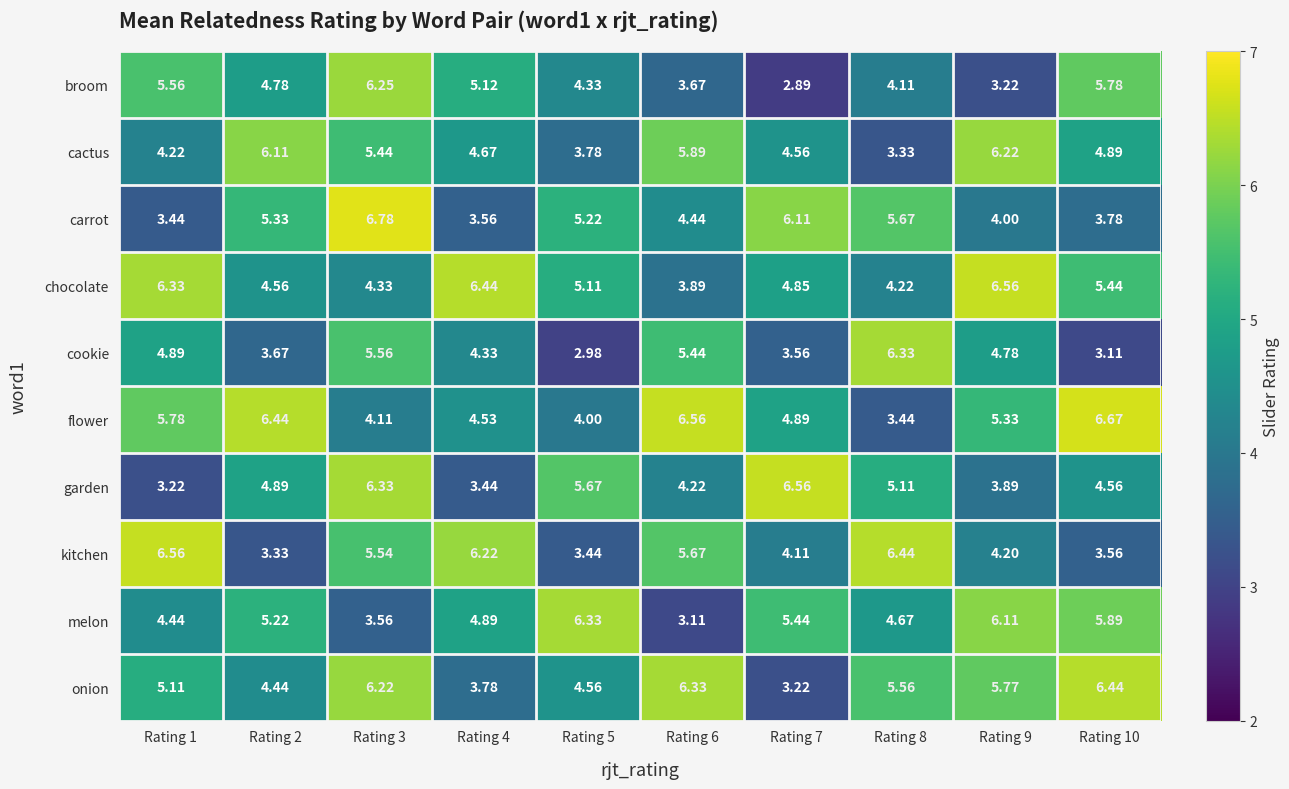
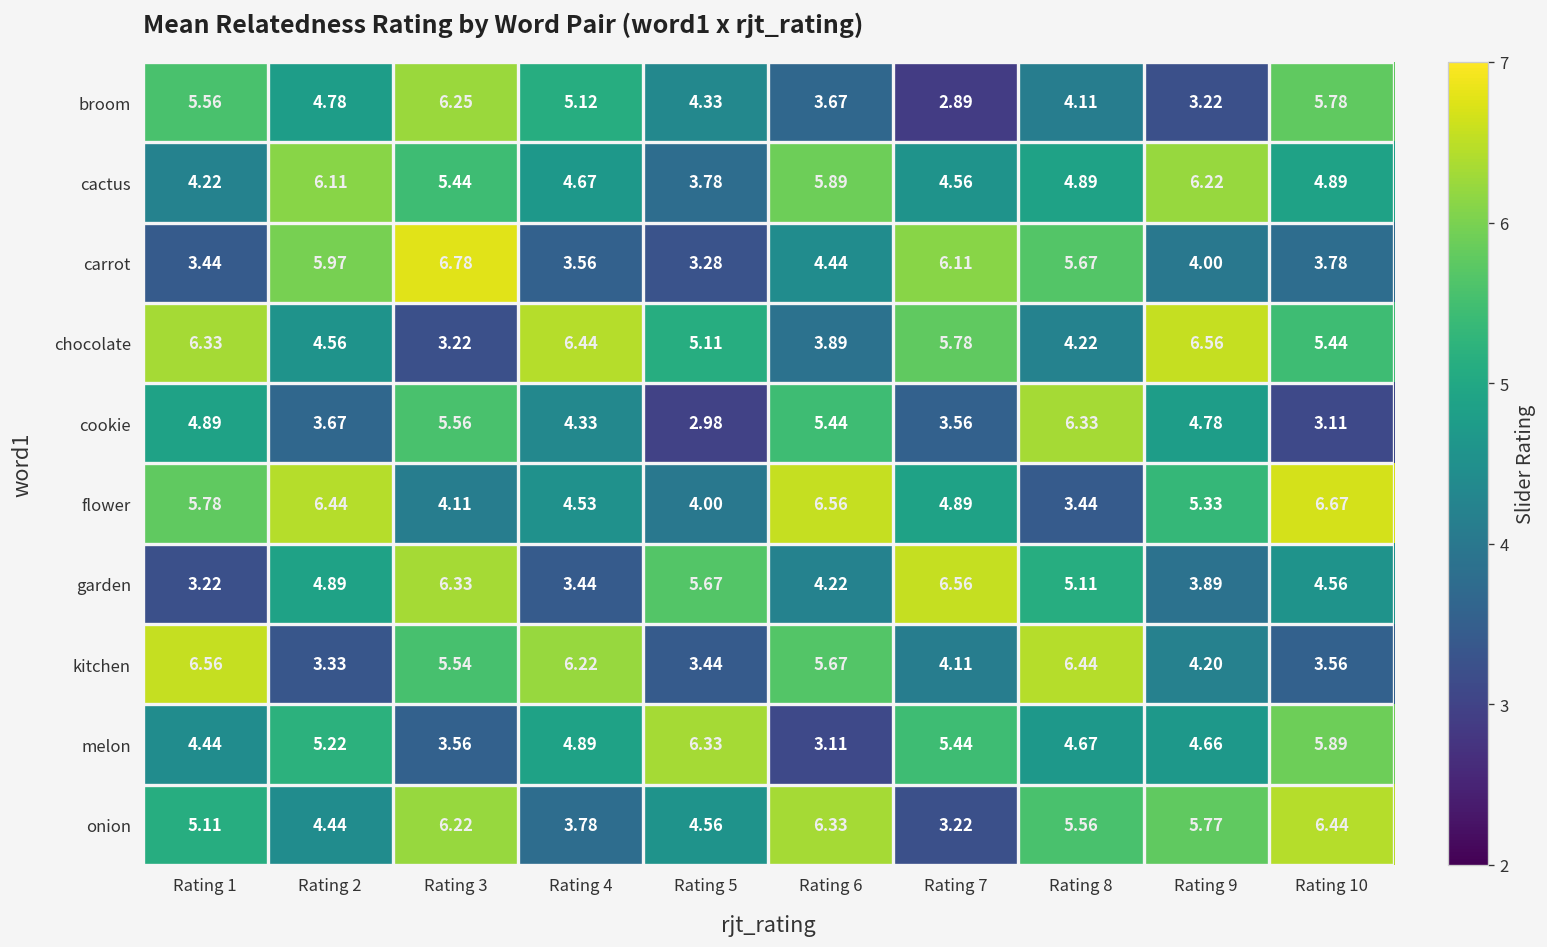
cactus, Rating 8: 3.33 -> 4.89
carrot, Rating 2: 5.33 -> 5.97
carrot, Rating 5: 5.22 -> 3.28
chocolate, Rating 3: 4.33 -> 3.22
chocolate, Rating 7: 4.85 -> 5.78
melon, Rating 9: 6.11 -> 4.66
